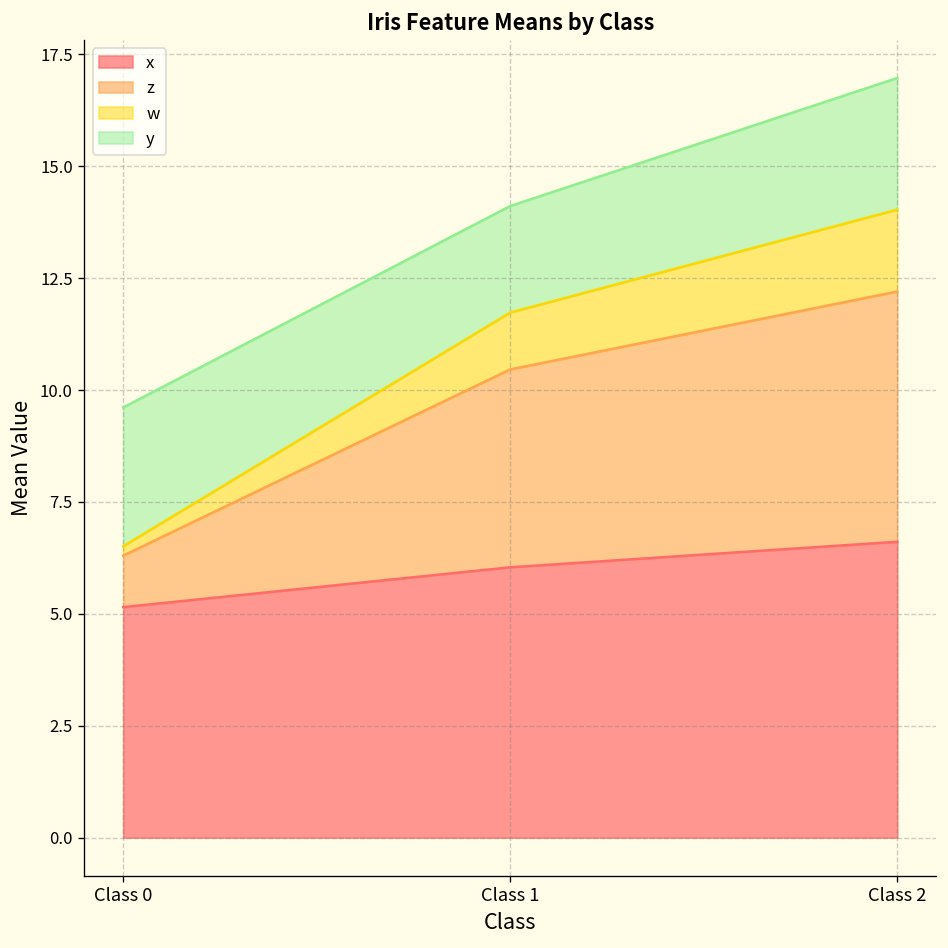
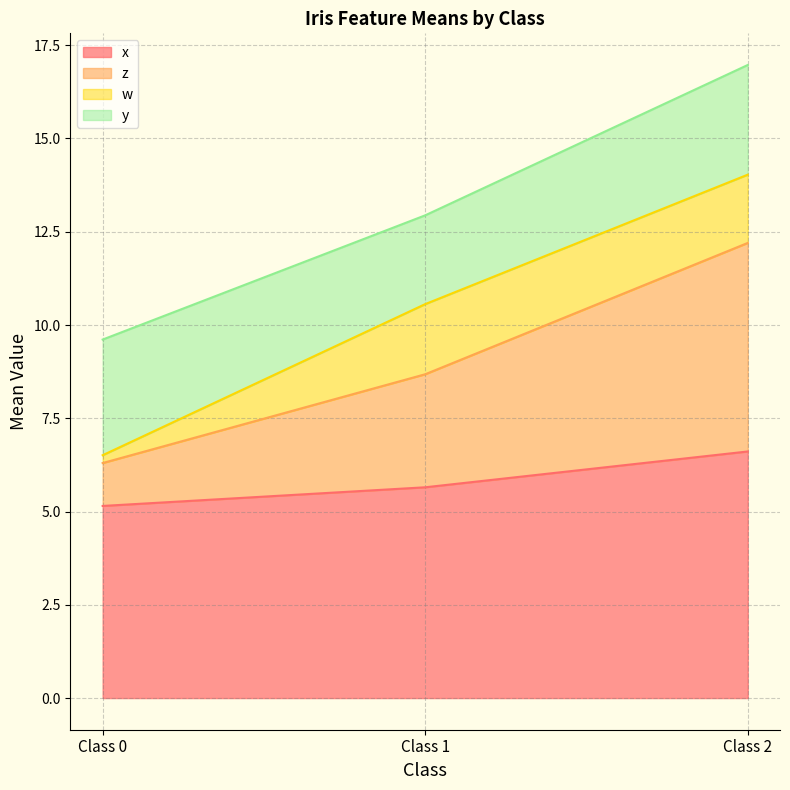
x, Class 1: 6.0 -> 5.7
z, Class 1: 4.4 -> 3.0
w, Class 1: 1.3 -> 1.9
